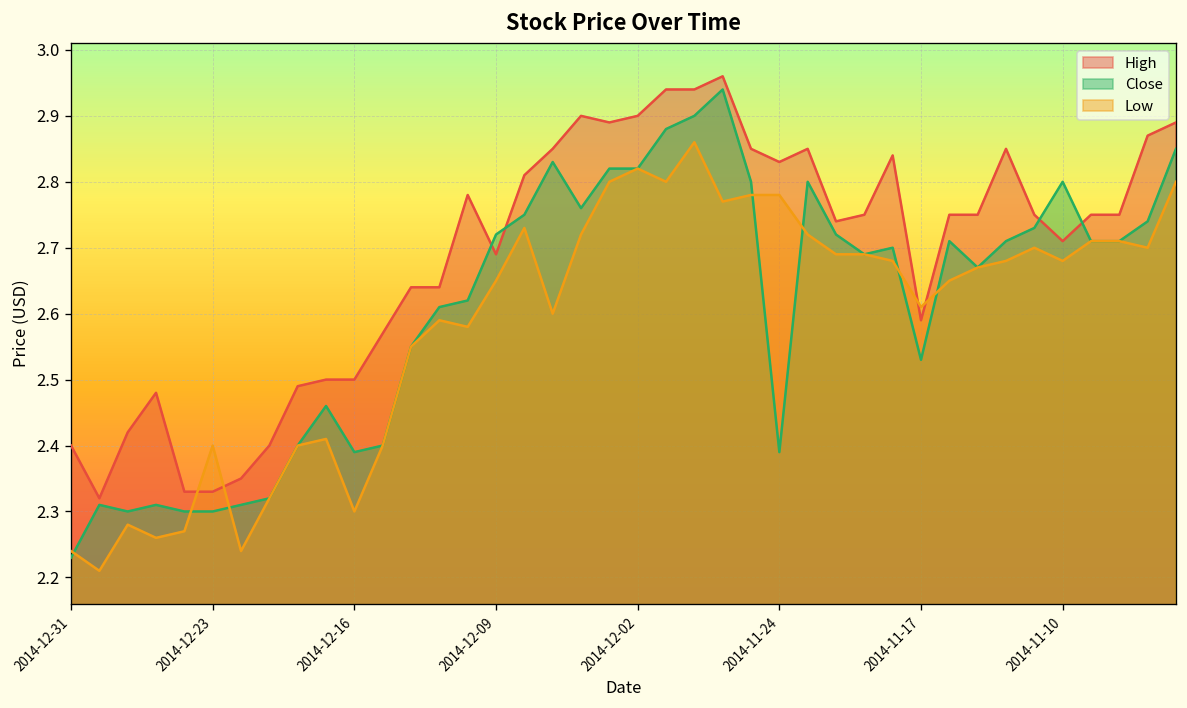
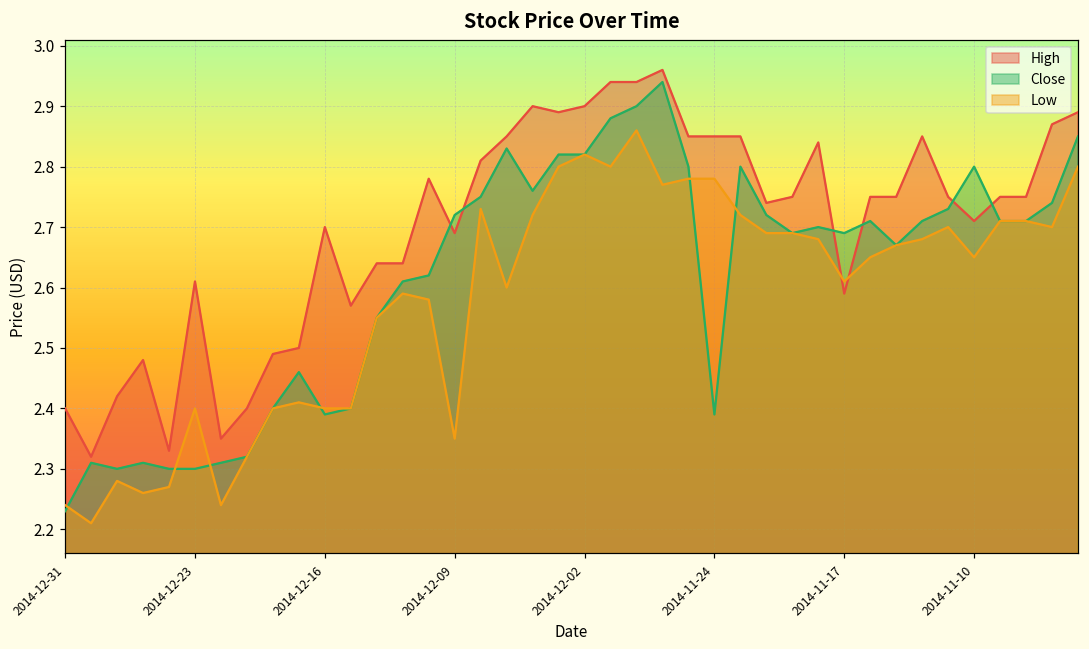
High, 2014-12-23: 2.33 -> 2.61
High, 2014-12-16: 2.5 -> 2.7
Low, 2014-12-16: 2.3 -> 2.4
Low, 2014-12-09: 2.65 -> 2.35
High, 2014-11-24: 2.83 -> 2.85
Close, 2014-11-17: 2.53 -> 2.69
Low, 2014-11-10: 2.68 -> 2.65
